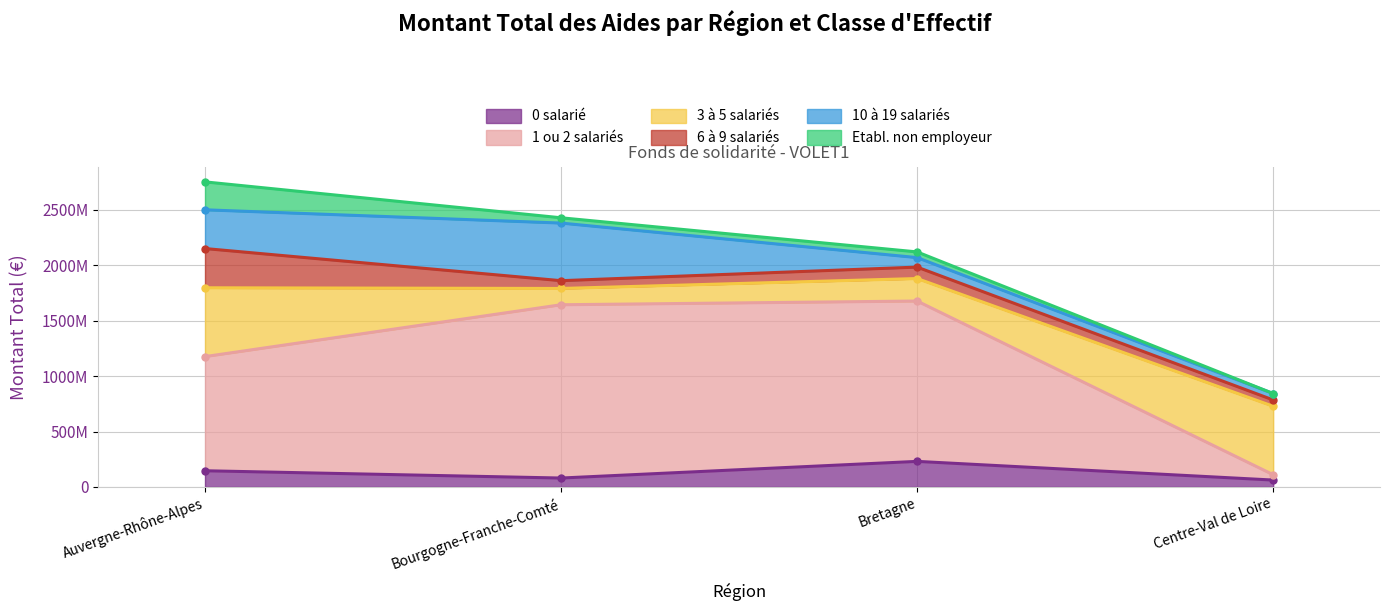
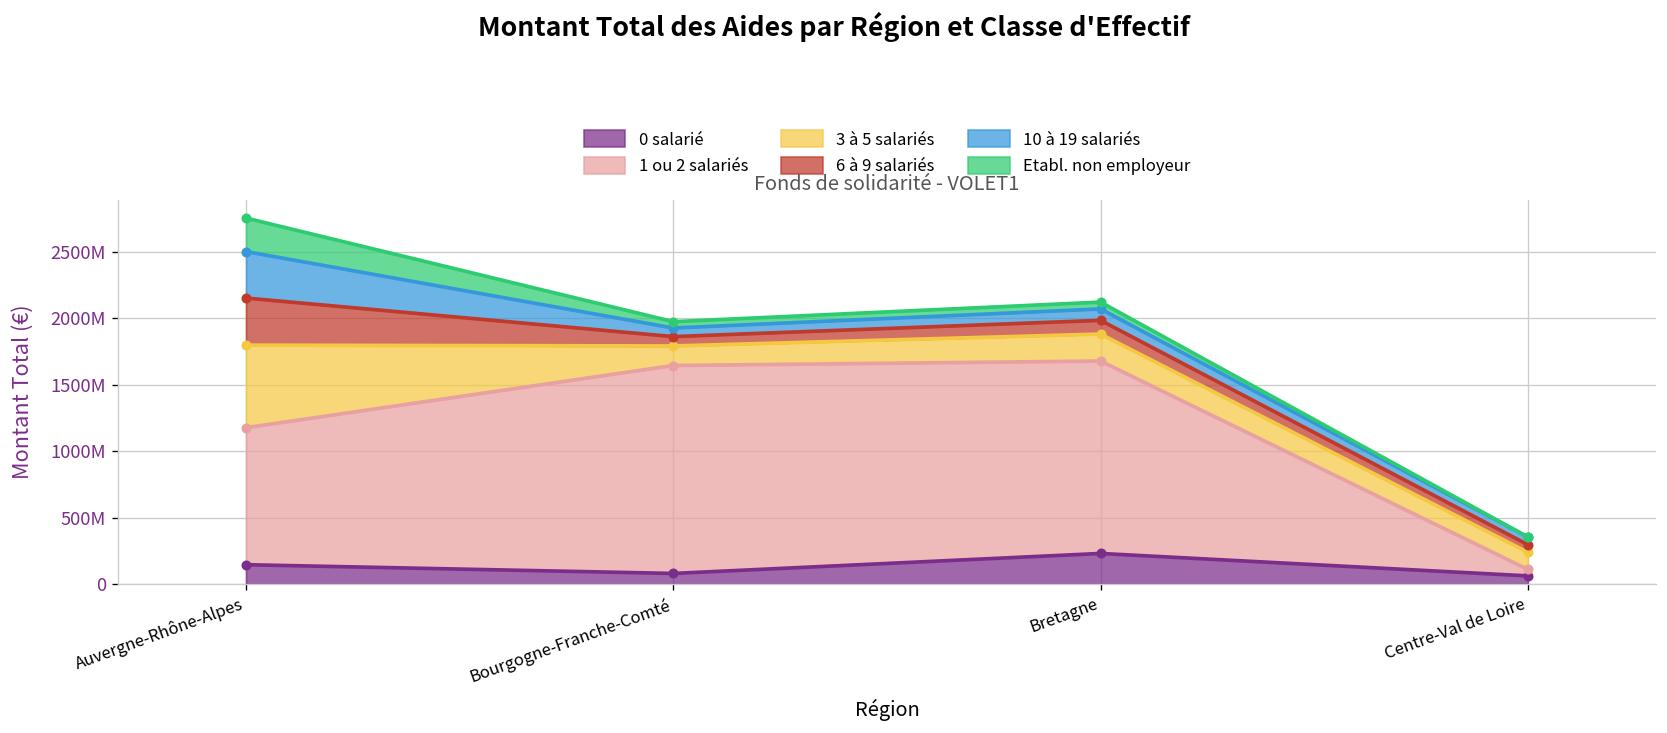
10 à 19 salariés, Bourgogne-Franche-Comté: 520000000 -> 60000000
3 à 5 salariés, Centre-Val de Loire: 620000000 -> 130000000
